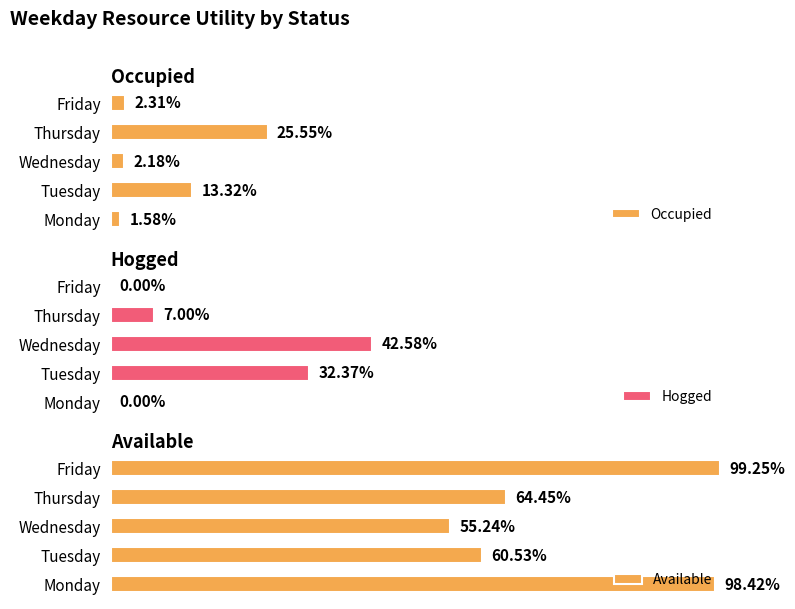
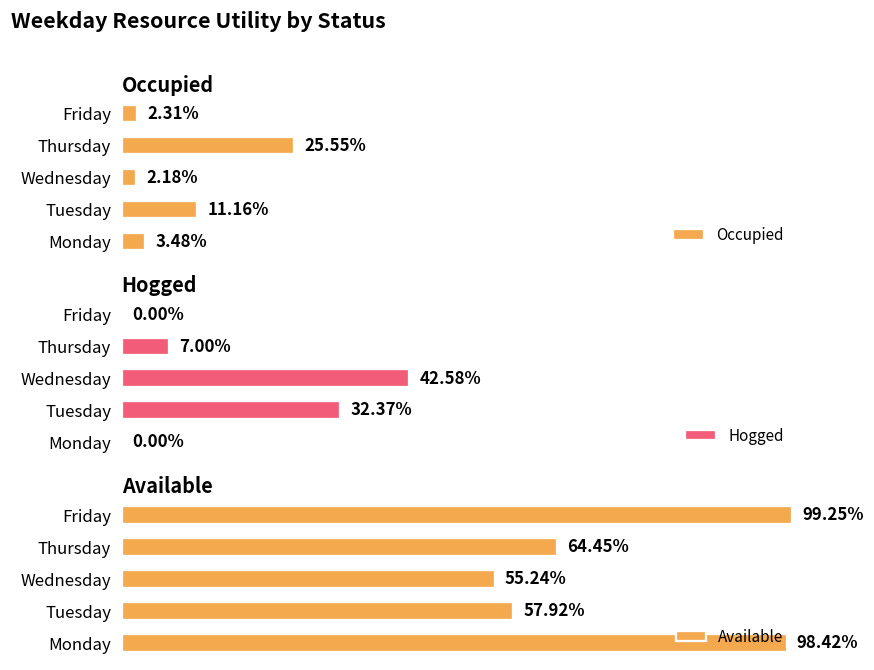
Occupied, Tuesday: 13.32% -> 11.16%
Occupied, Monday: 1.58% -> 3.48%
Available, Tuesday: 60.53% -> 57.92%
